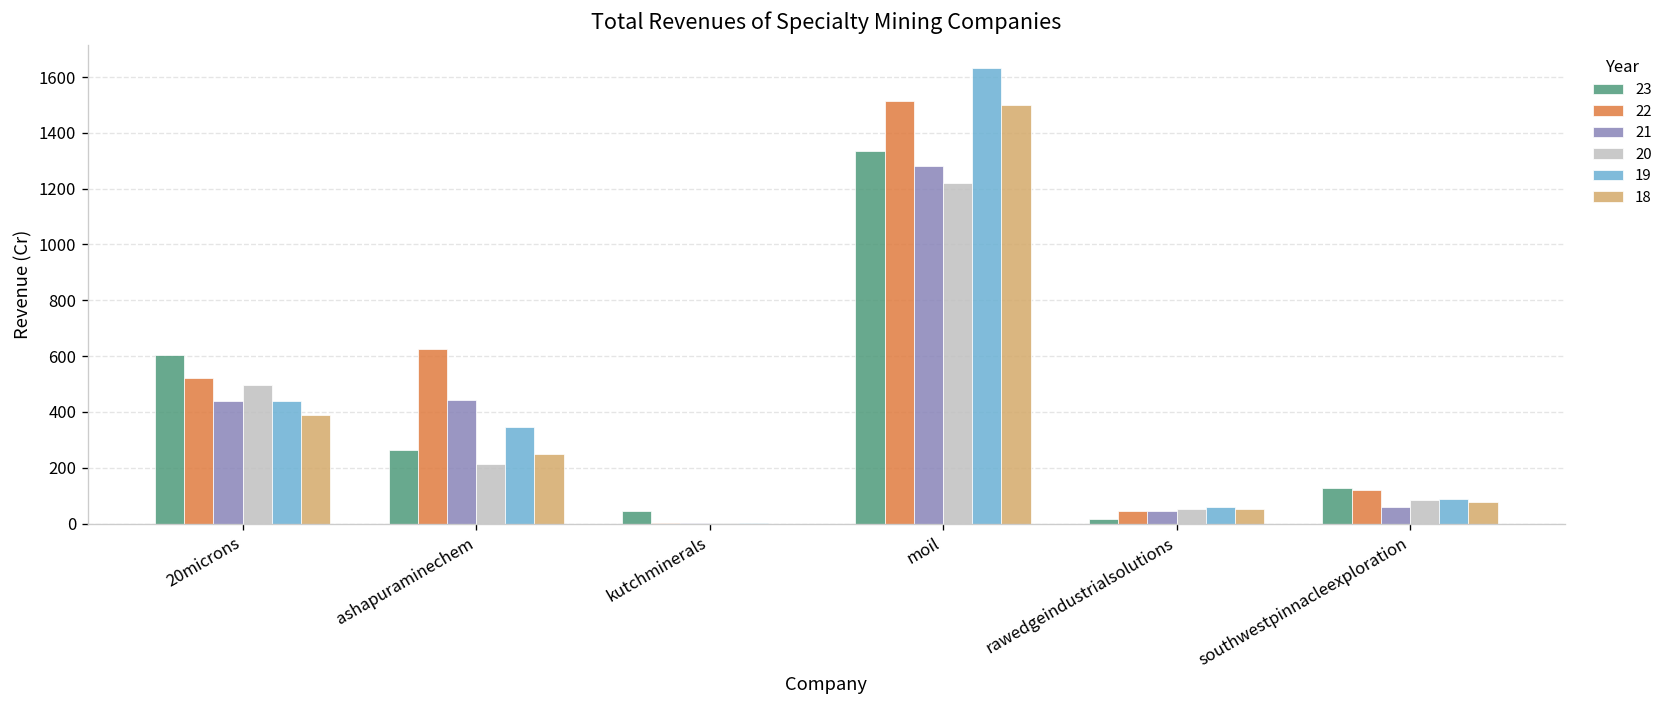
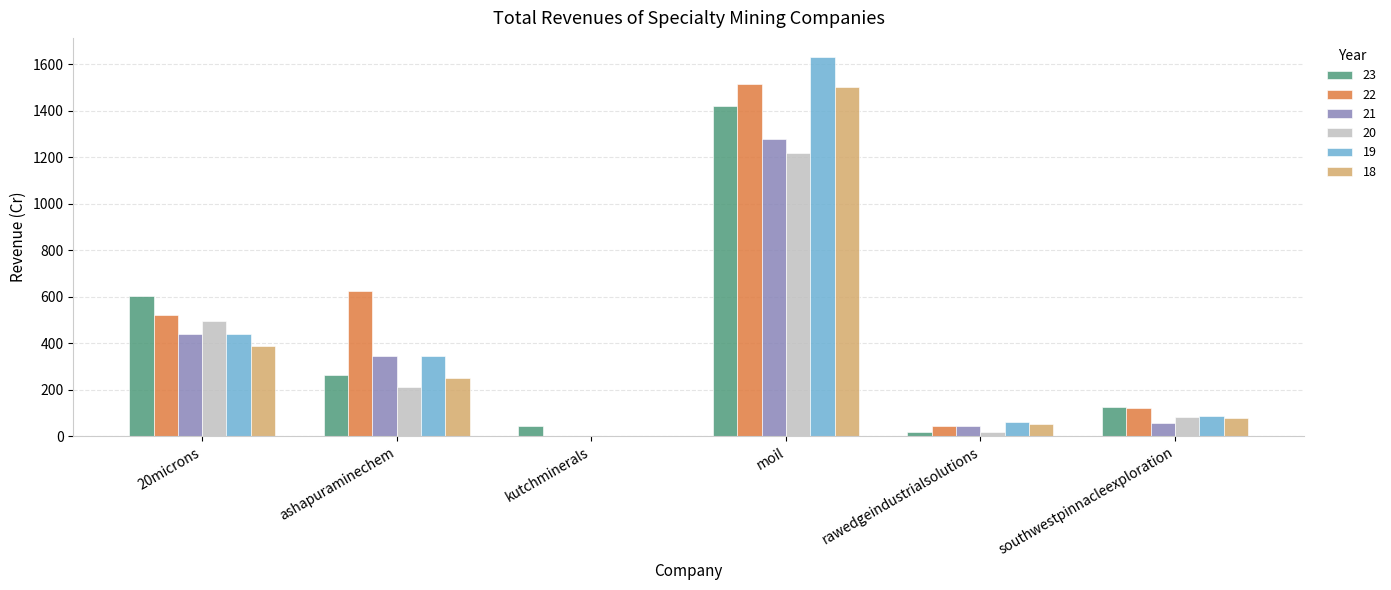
21, ashapuraminechem: 440 -> 340
23, moil: 1340 -> 1420
20, rawedgeindustrialsolutions: 50 -> 20
